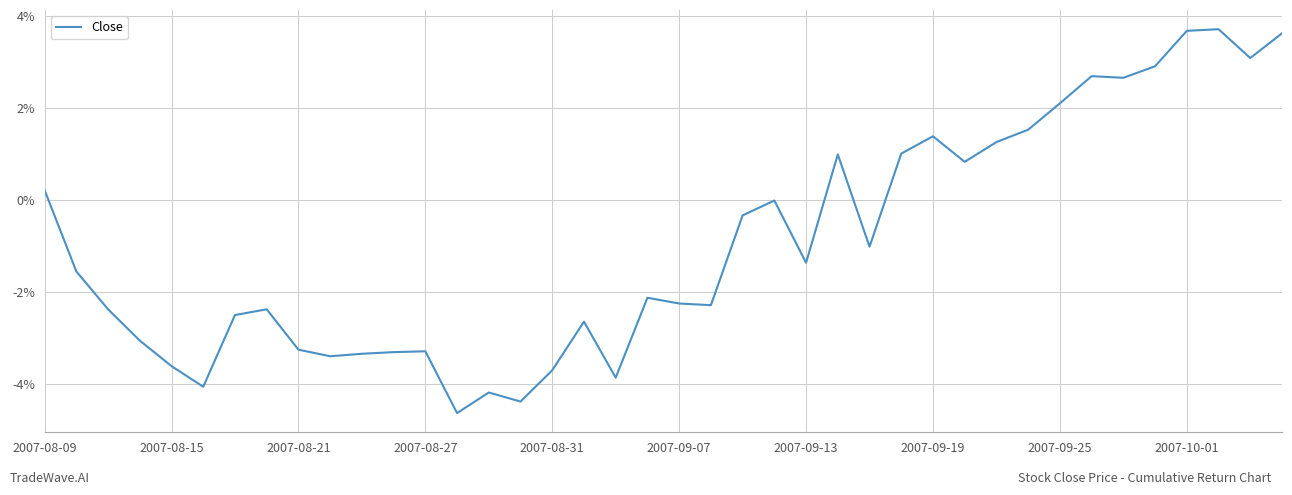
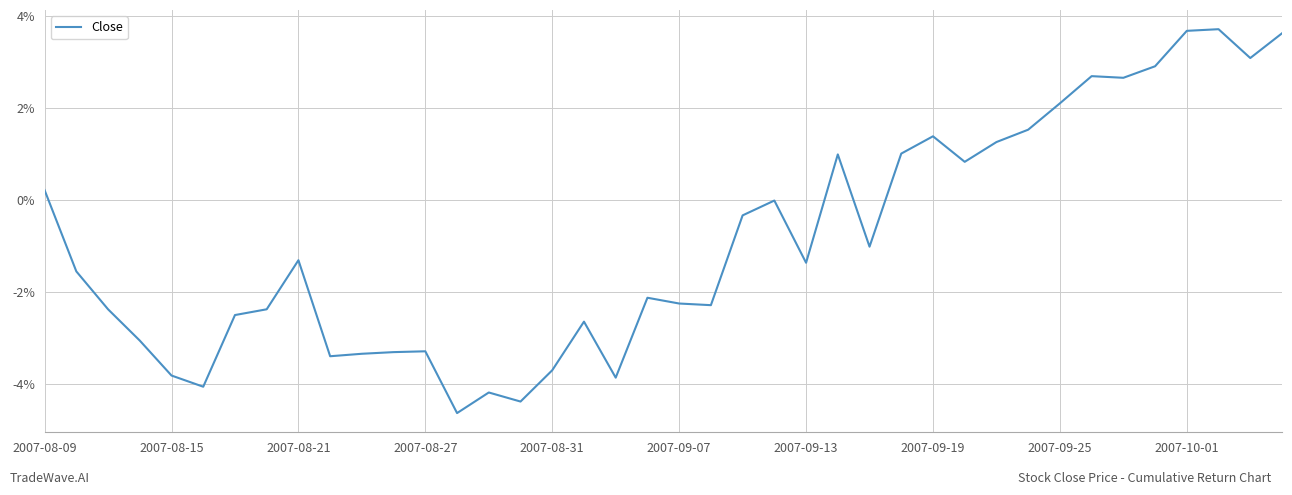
2007-08-15: -3.6% -> -3.8%
2007-08-21: -3.3% -> -1.3%
